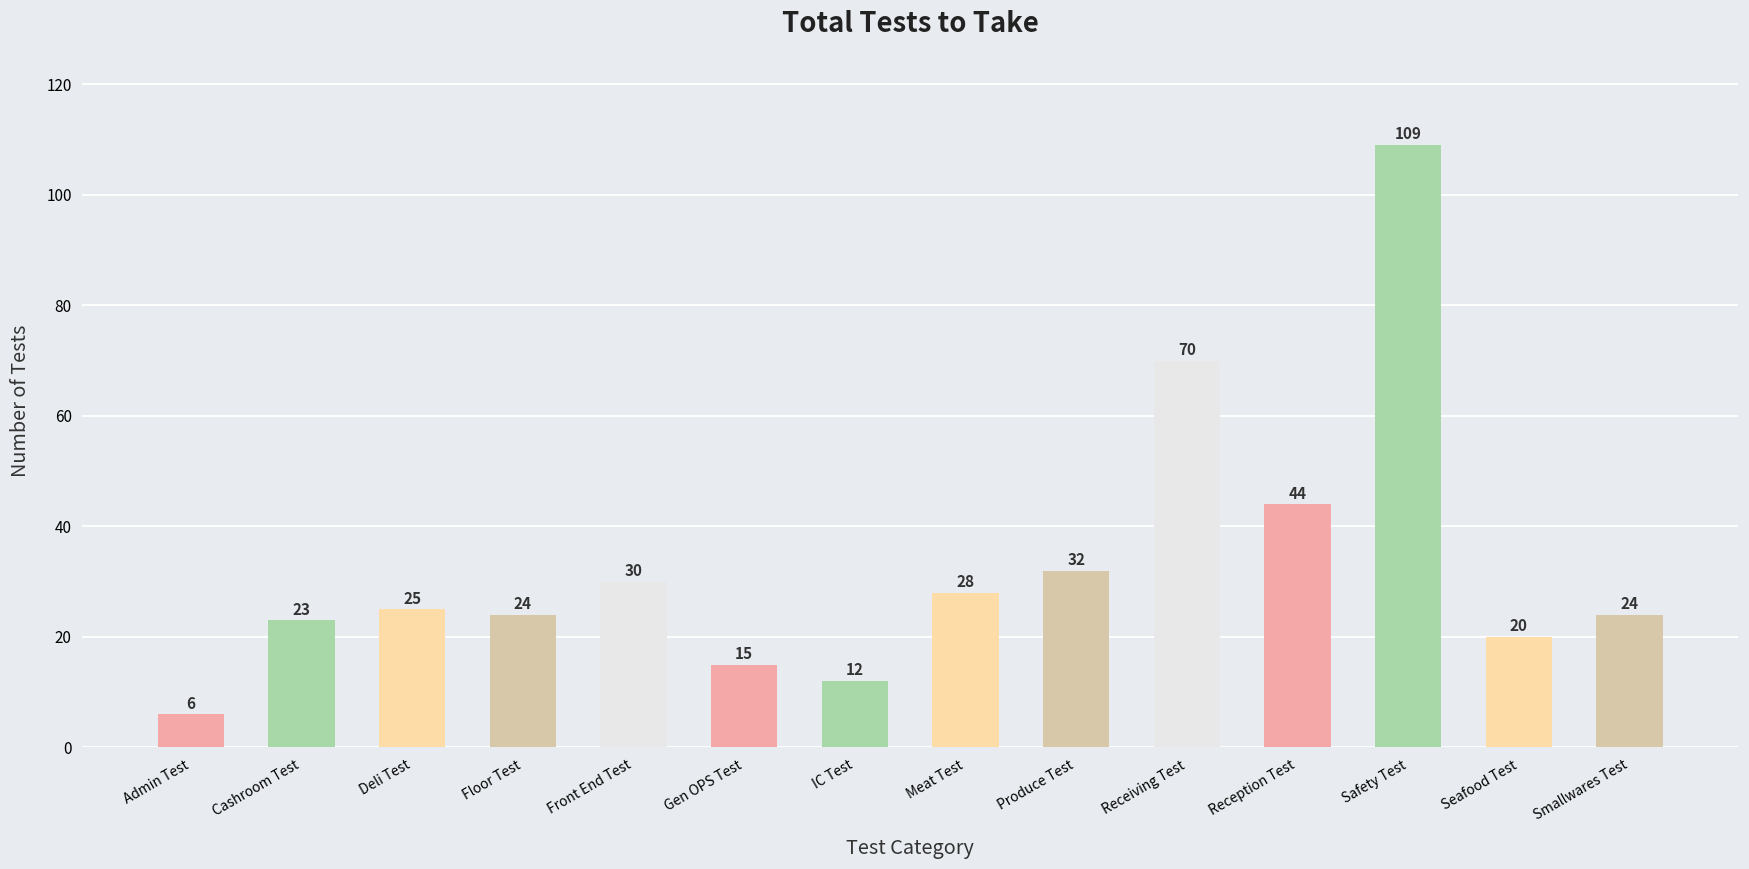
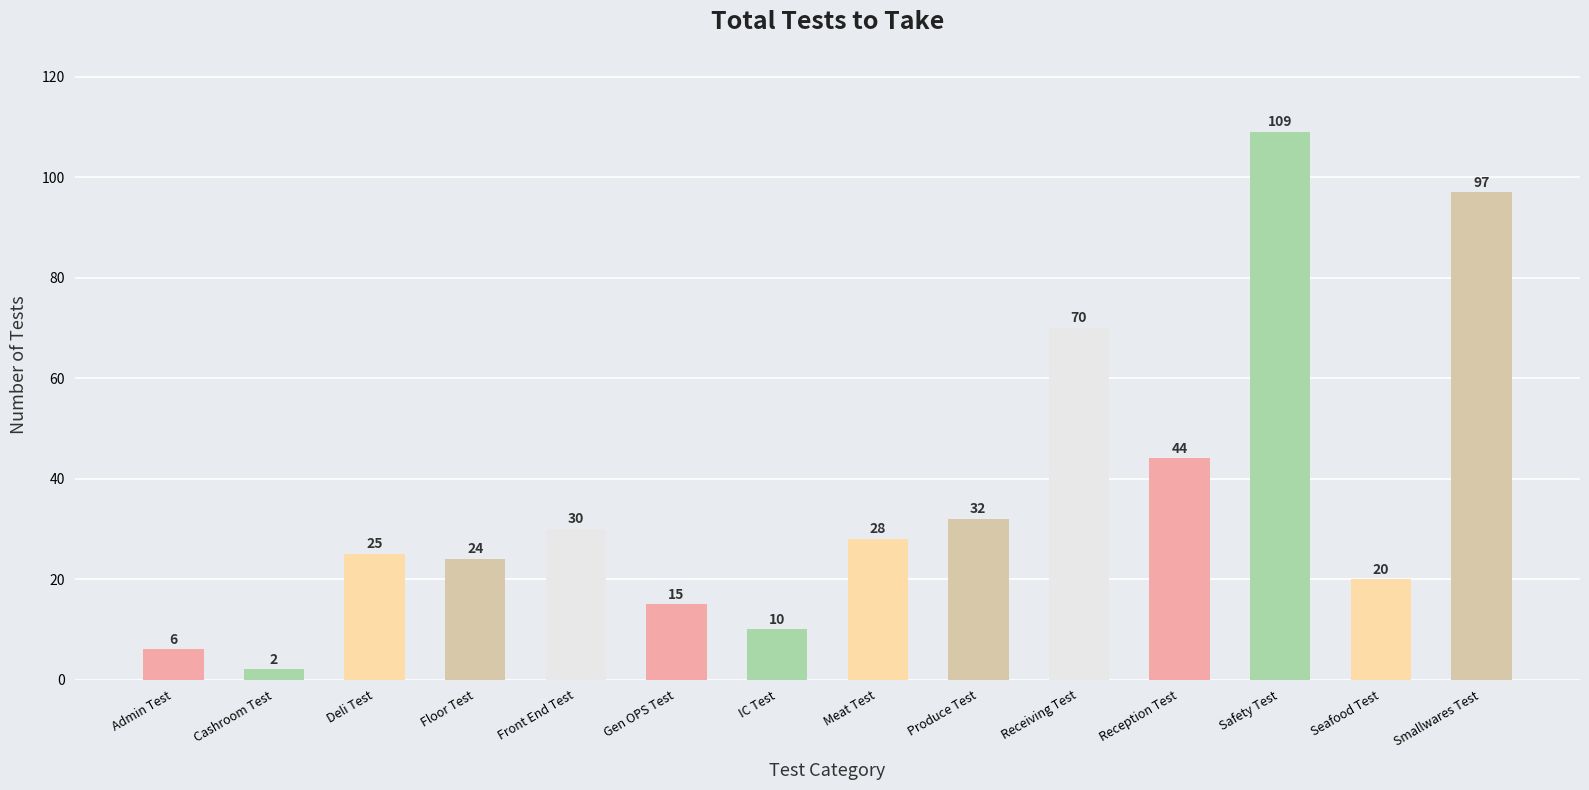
Cashroom Test: 23 -> 2
IC Test: 12 -> 10
Smallwares Test: 24 -> 97
